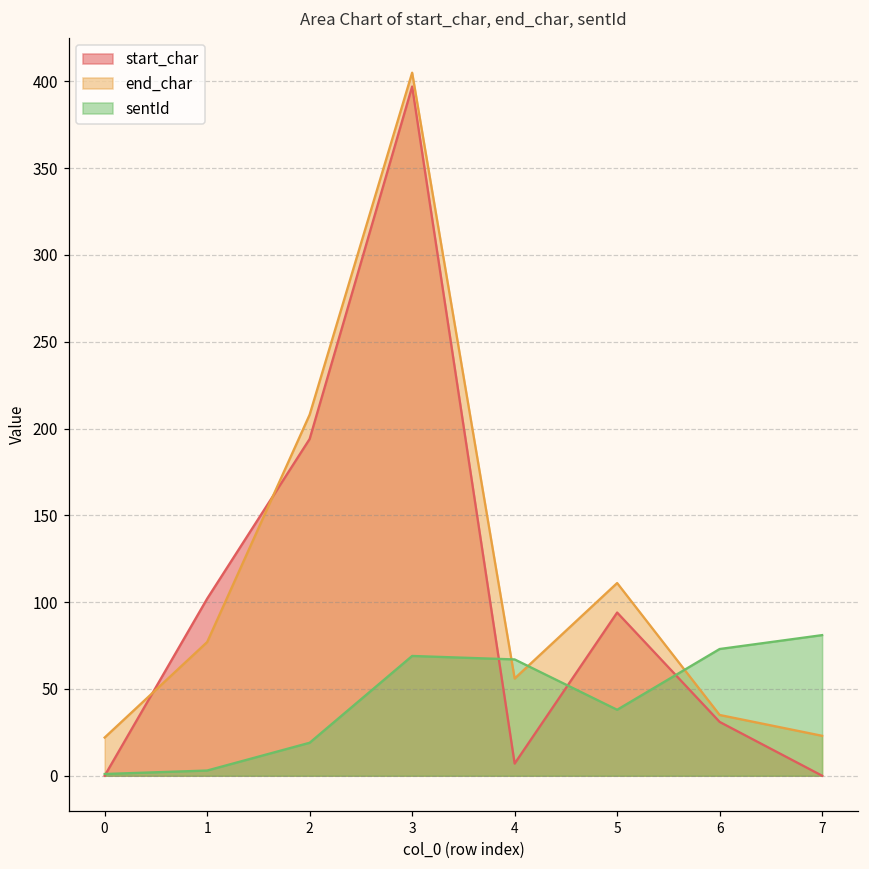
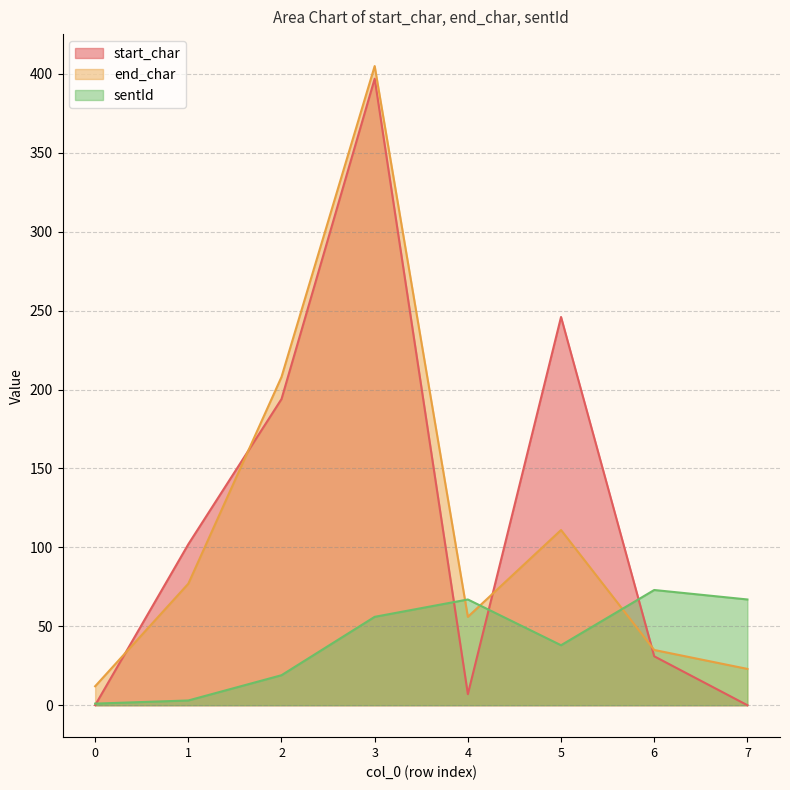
end_char, 0: 22 -> 12
sentId, 3: 69 -> 56
start_char, 5: 94 -> 246
sentId, 7: 81 -> 67
